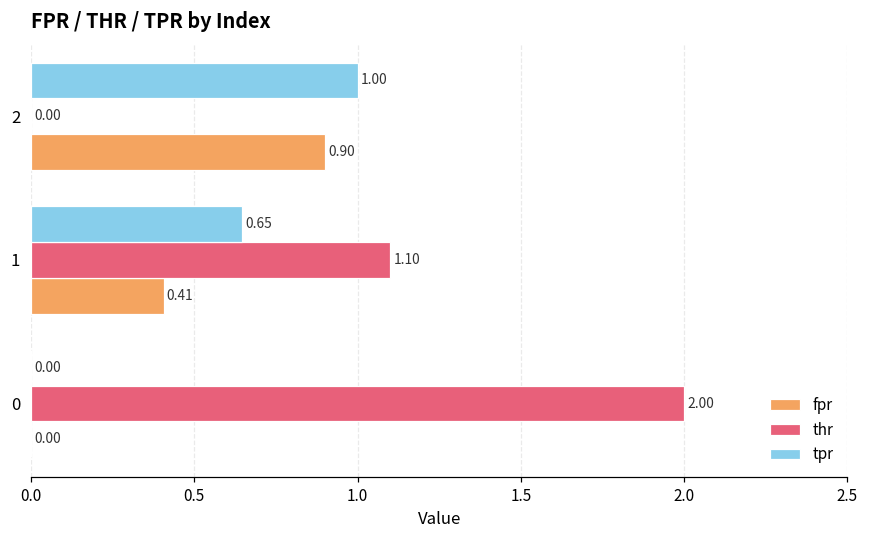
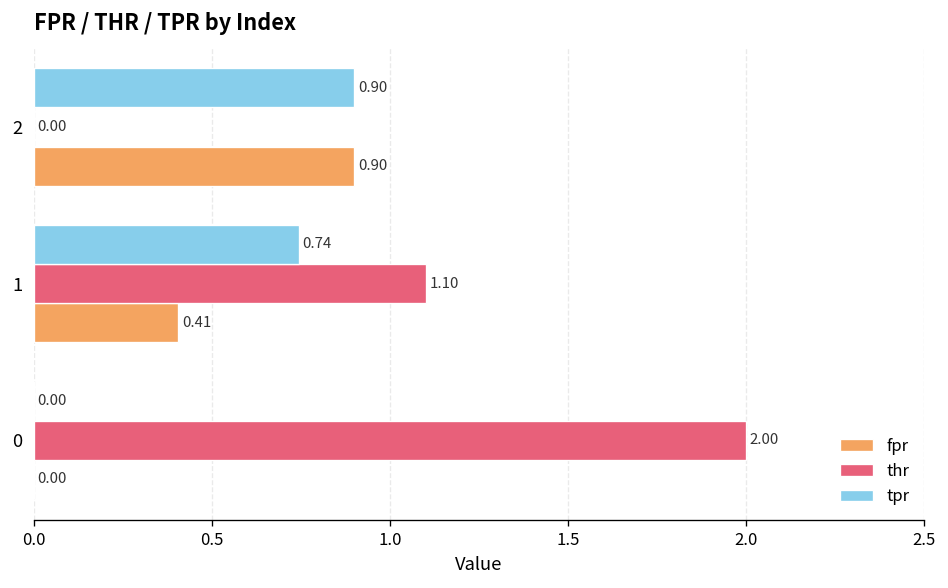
tpr, 2: 1.00 -> 0.90
tpr, 1: 0.65 -> 0.74
